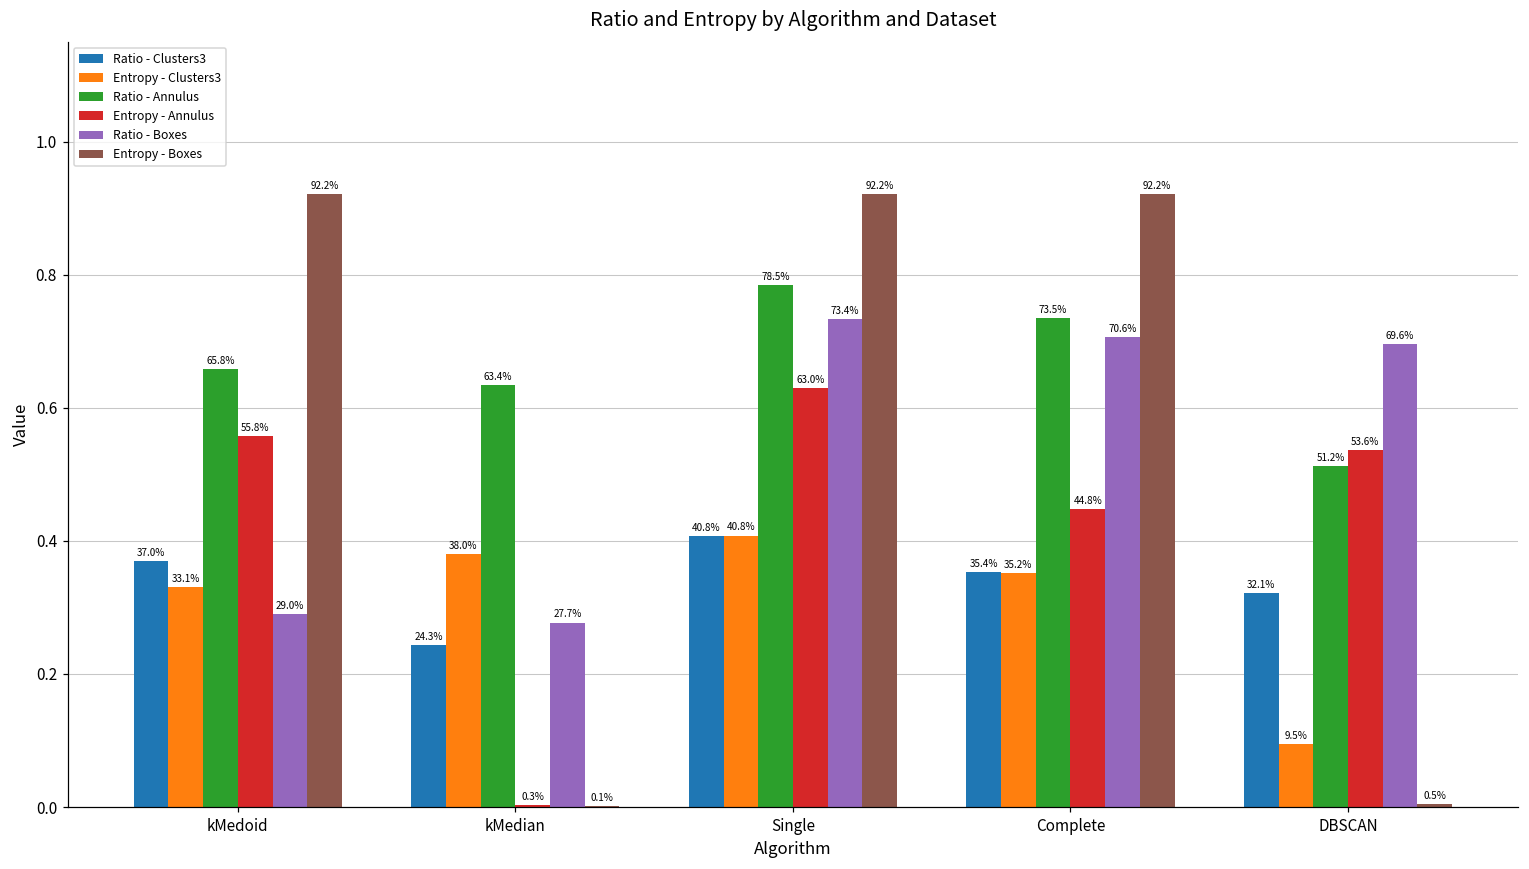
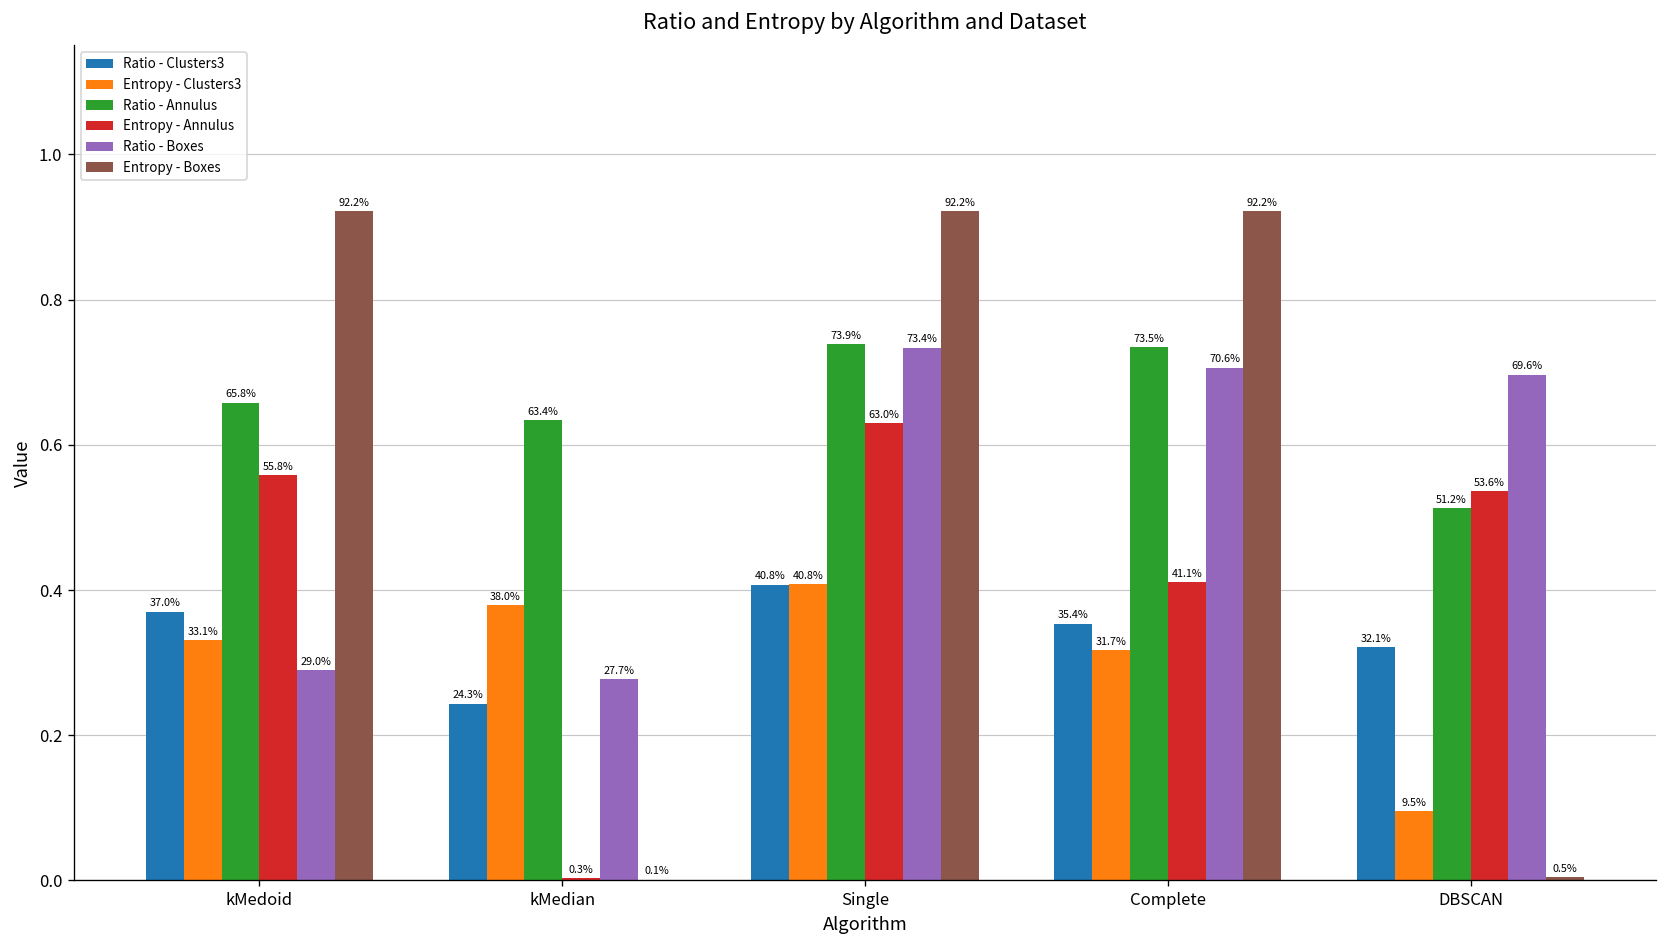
Ratio - Annulus, Single: 78.5% -> 73.9%
Entropy - Clusters3, Complete: 35.2% -> 31.7%
Entropy - Annulus, Complete: 44.8% -> 41.1%
